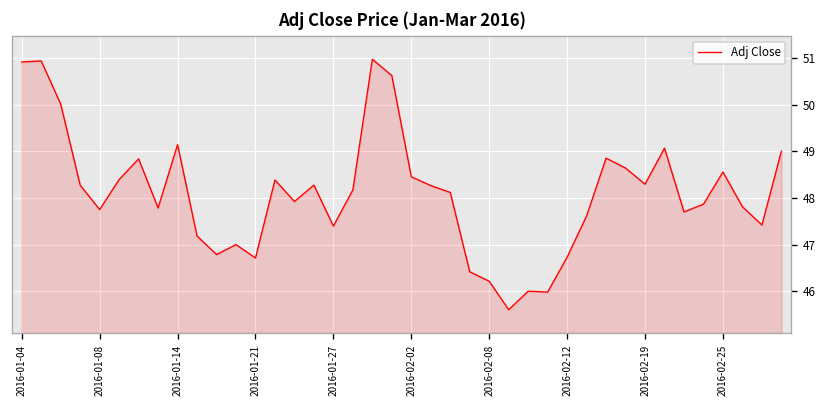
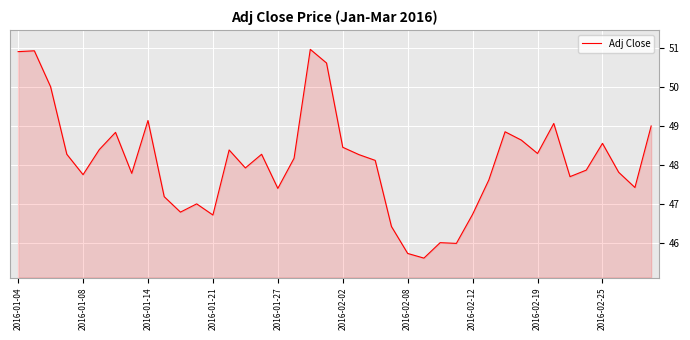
2016-02-08: 46.2 -> 45.7
